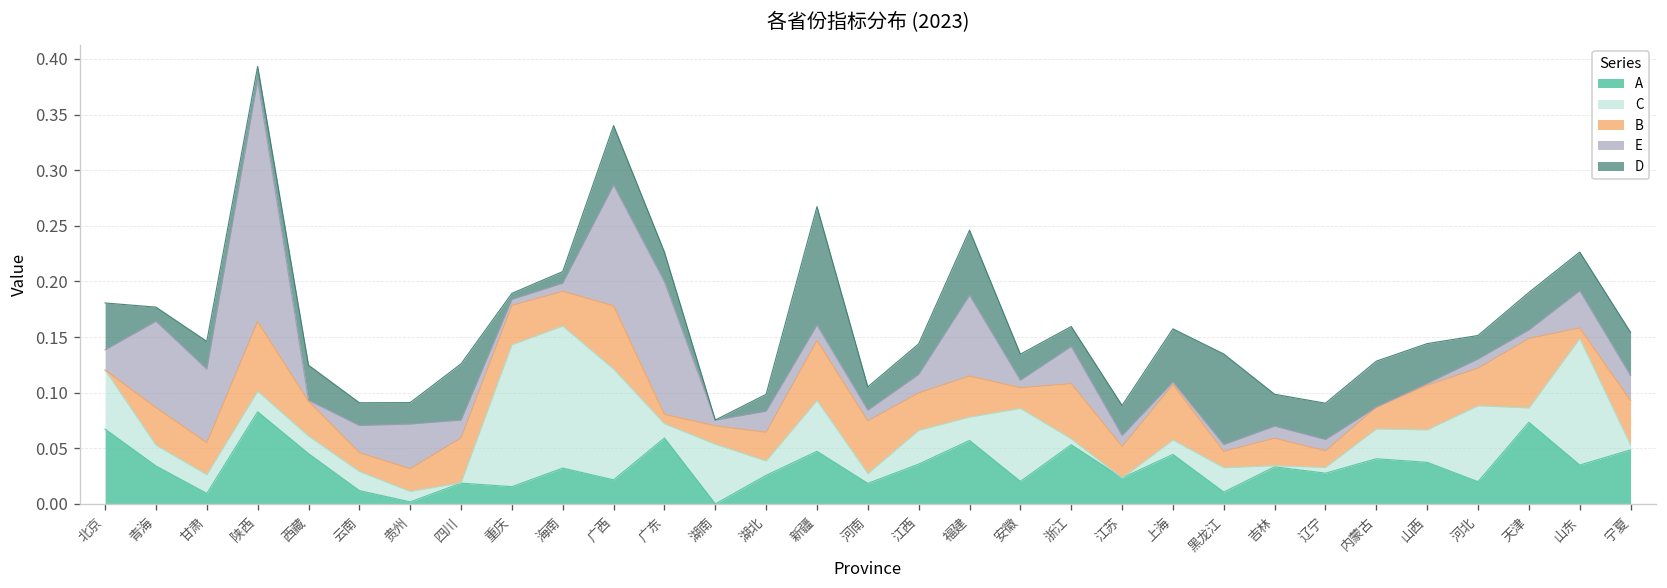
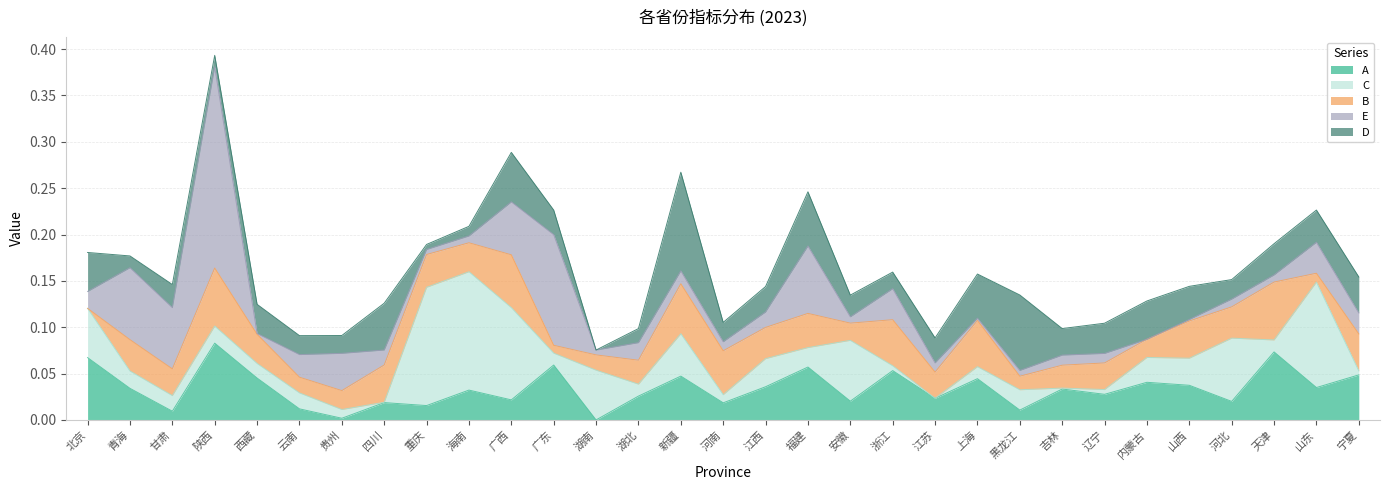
E, 广西: 0.11 -> 0.06
B, 辽宁: 0.01 -> 0.03
